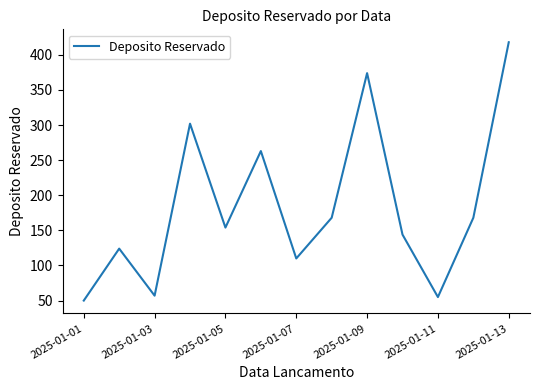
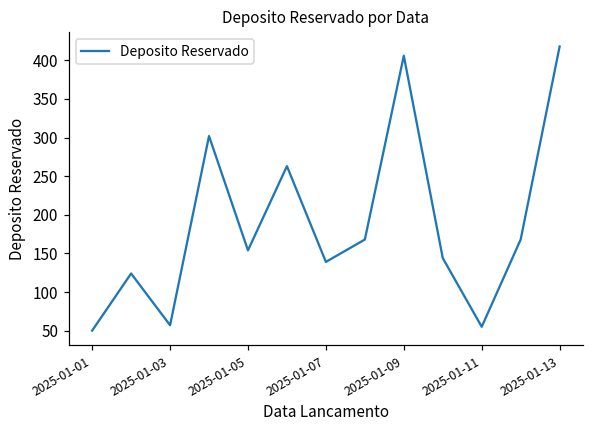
2025-01-07: 110 -> 140
2025-01-09: 370 -> 410
